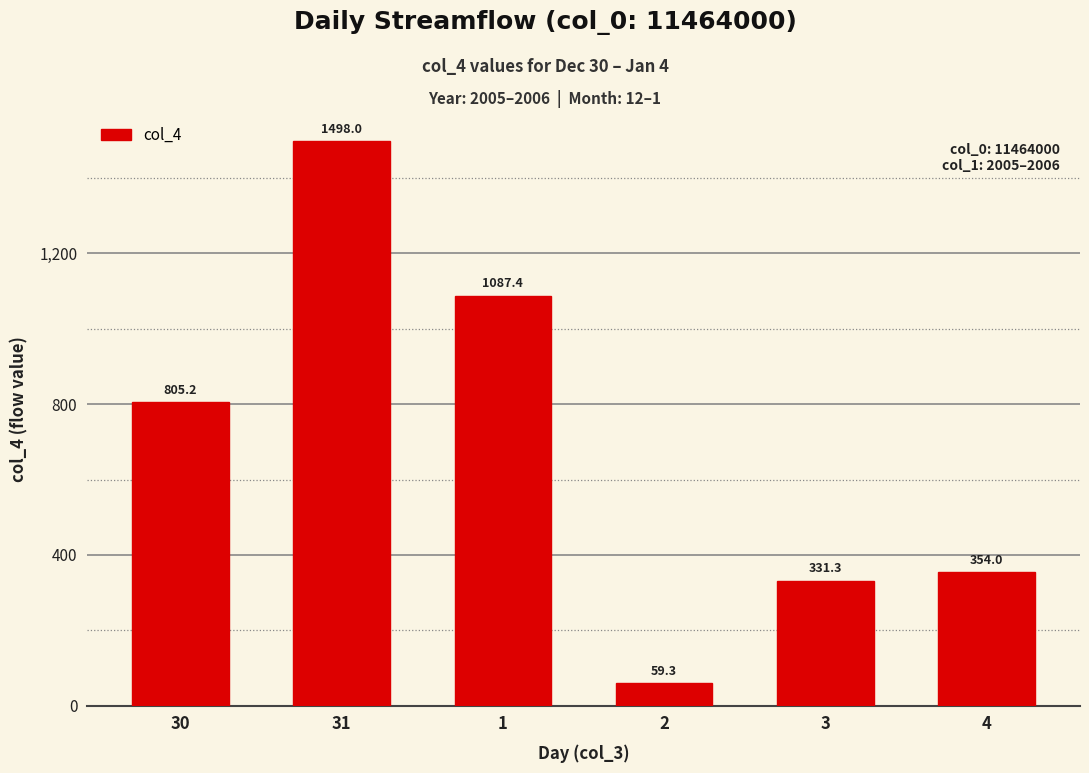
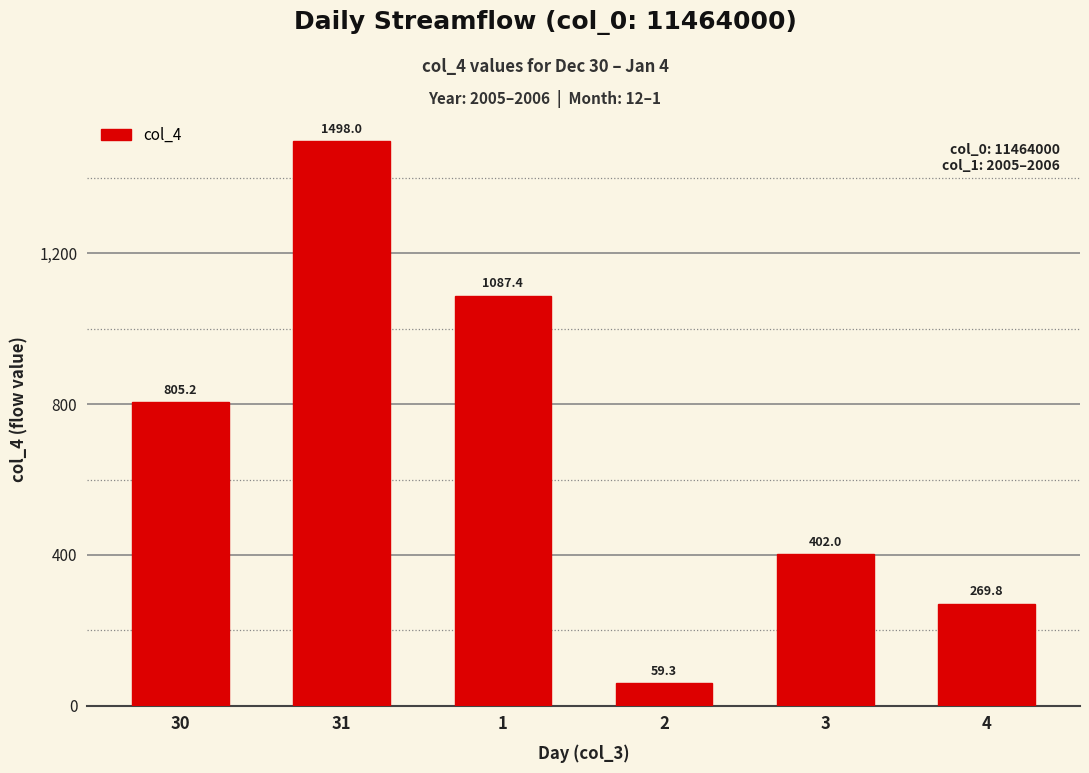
3: 331.3 -> 402.0
4: 354.0 -> 269.8
